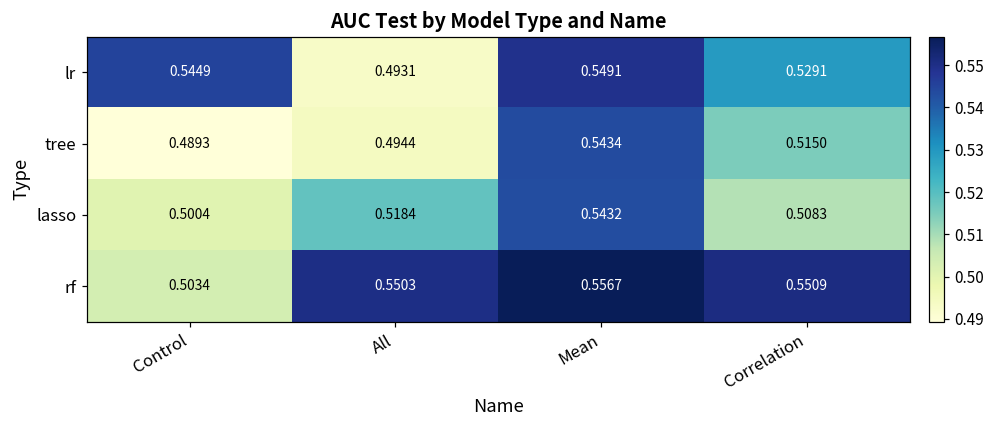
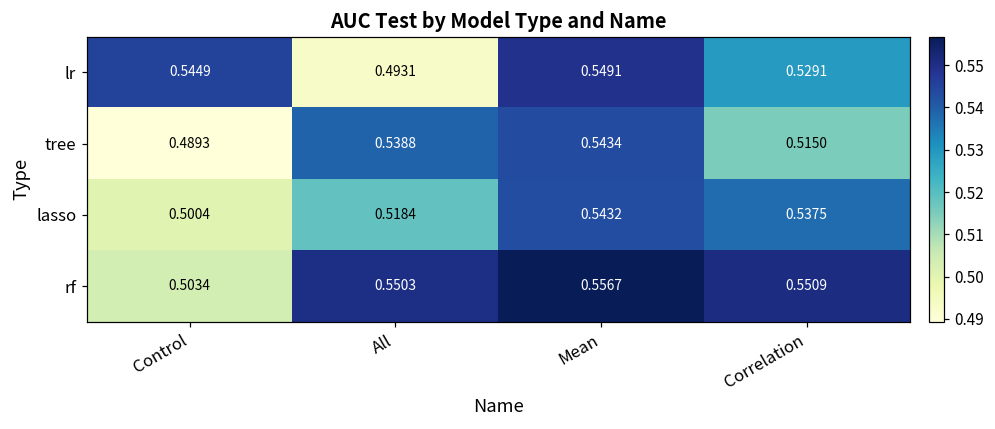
tree, All: 0.4944 -> 0.5388
lasso, Correlation: 0.5083 -> 0.5375
